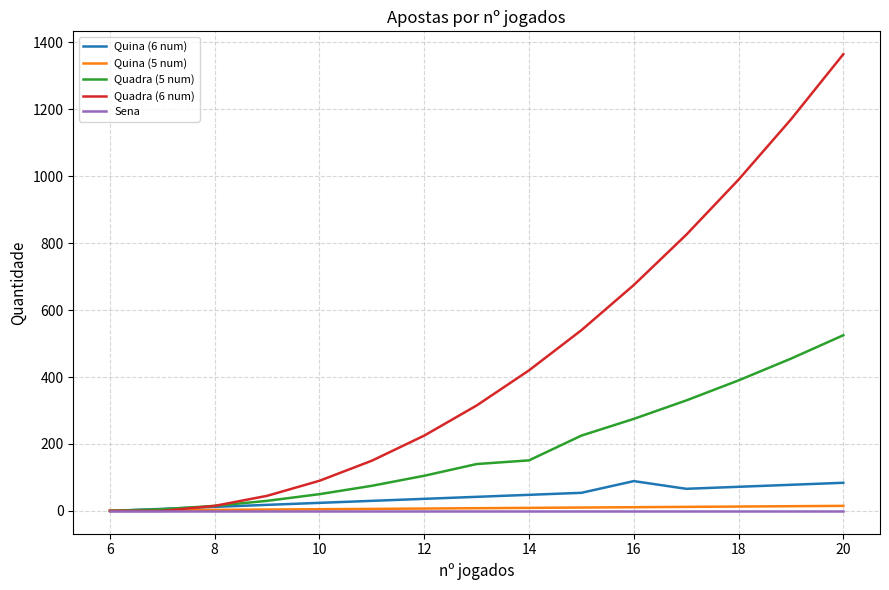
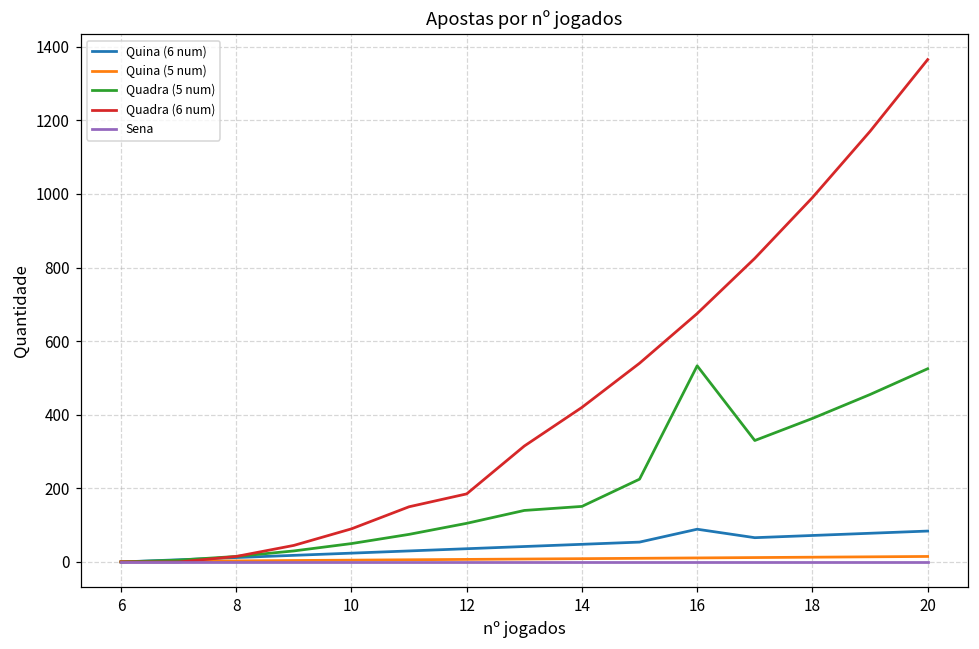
Quadra (6 num), 12: 230 -> 190
Quadra (5 num), 16: 280 -> 530
